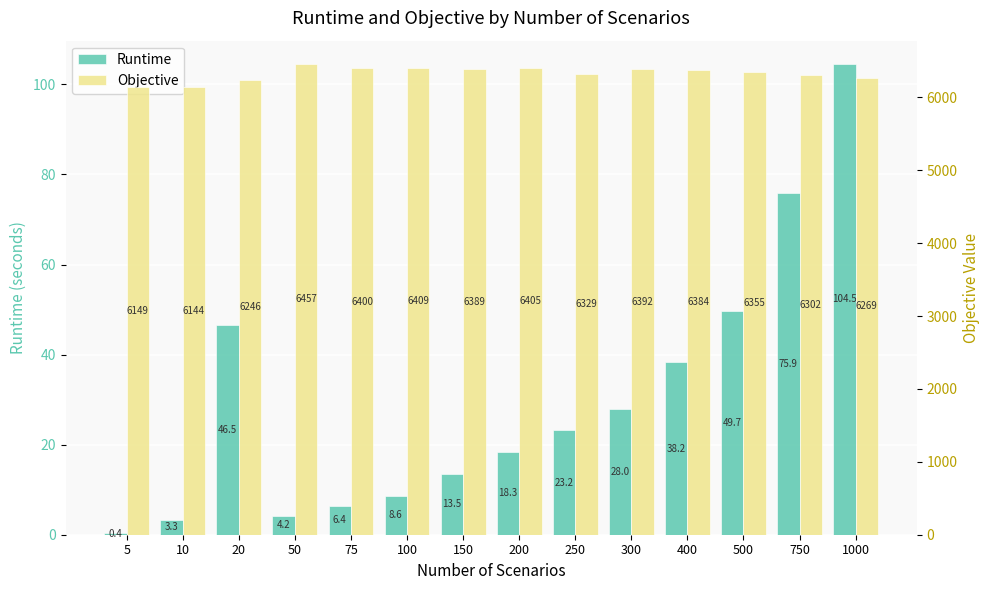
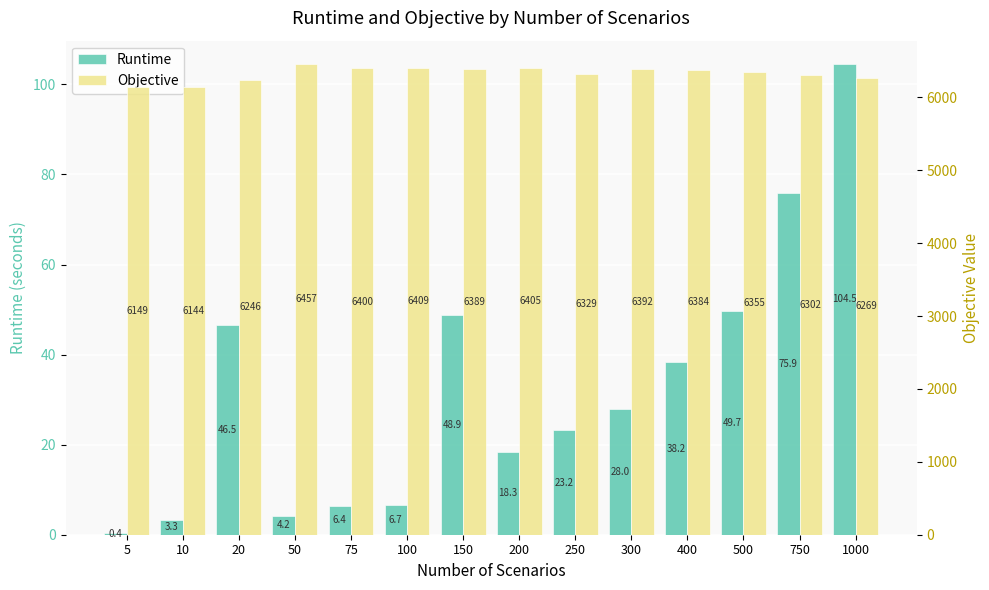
Runtime, 100: 8.6 -> 6.7
Runtime, 150: 13.5 -> 48.9
